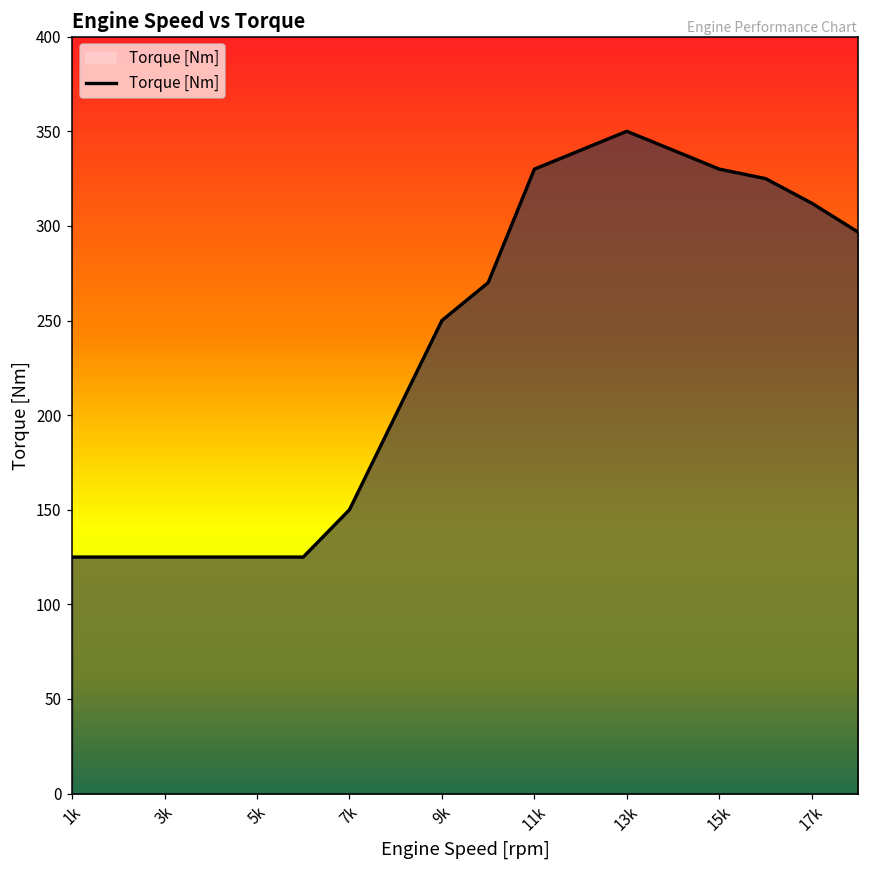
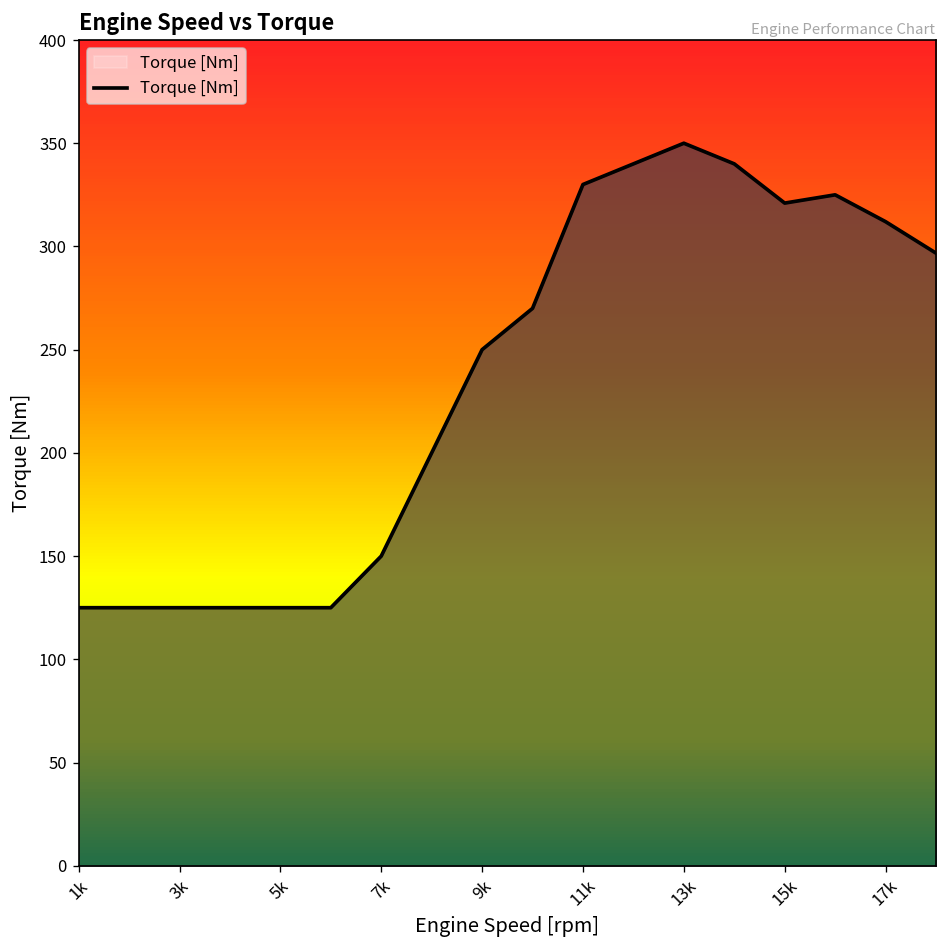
15k: 330 -> 321
